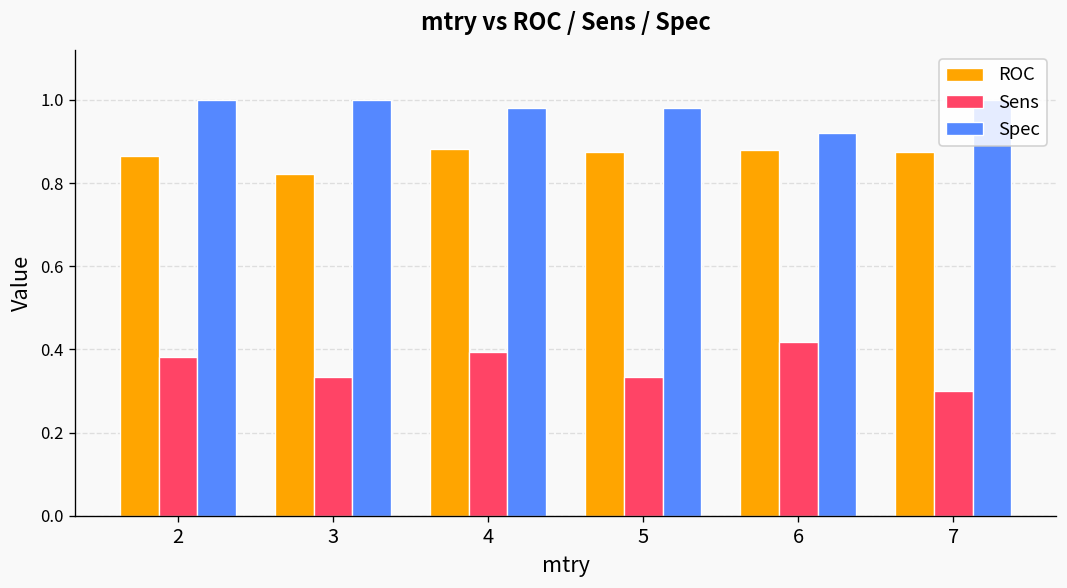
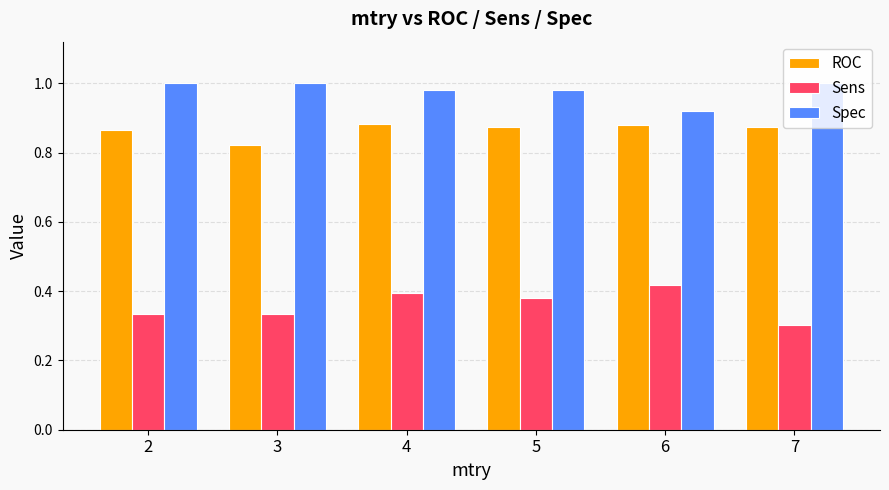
Sens, 2: 0.38 -> 0.33
Sens, 5: 0.33 -> 0.38
